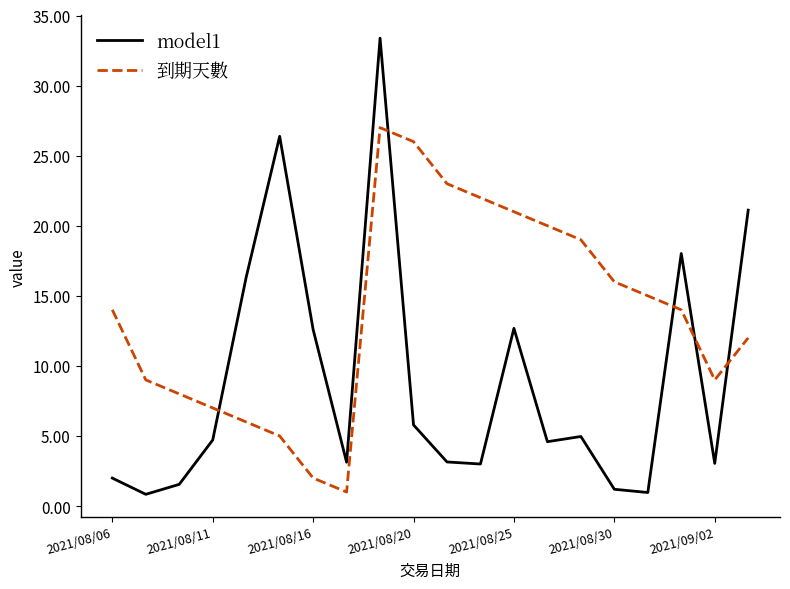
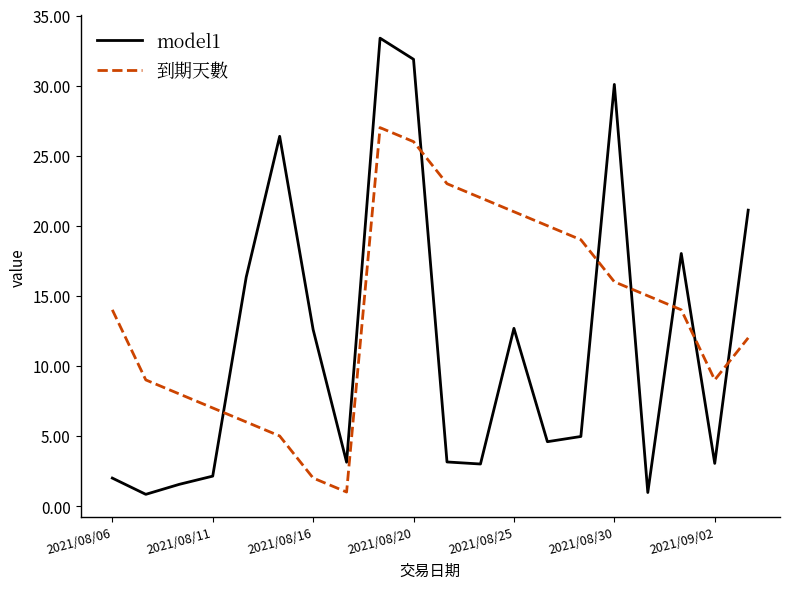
model1, 2021/08/11: 4.7 -> 2.1
model1, 2021/08/20: 5.8 -> 31.9
model1, 2021/08/30: 1.2 -> 30.1
